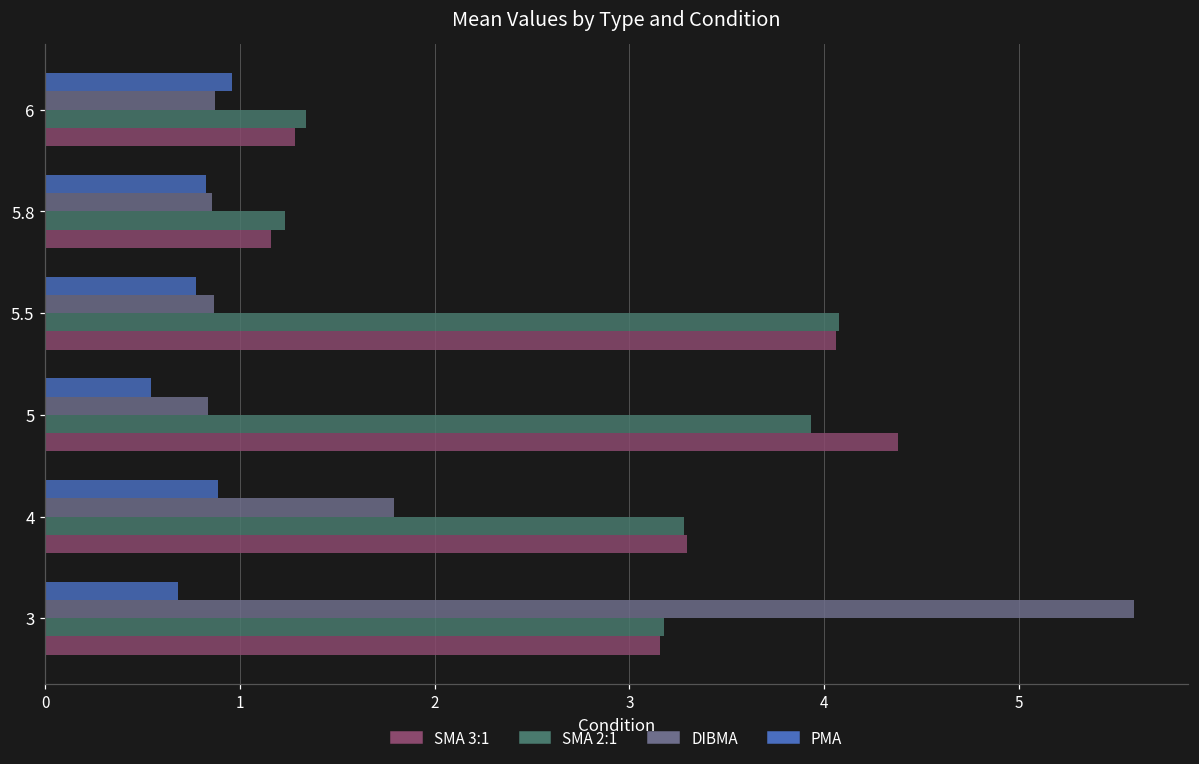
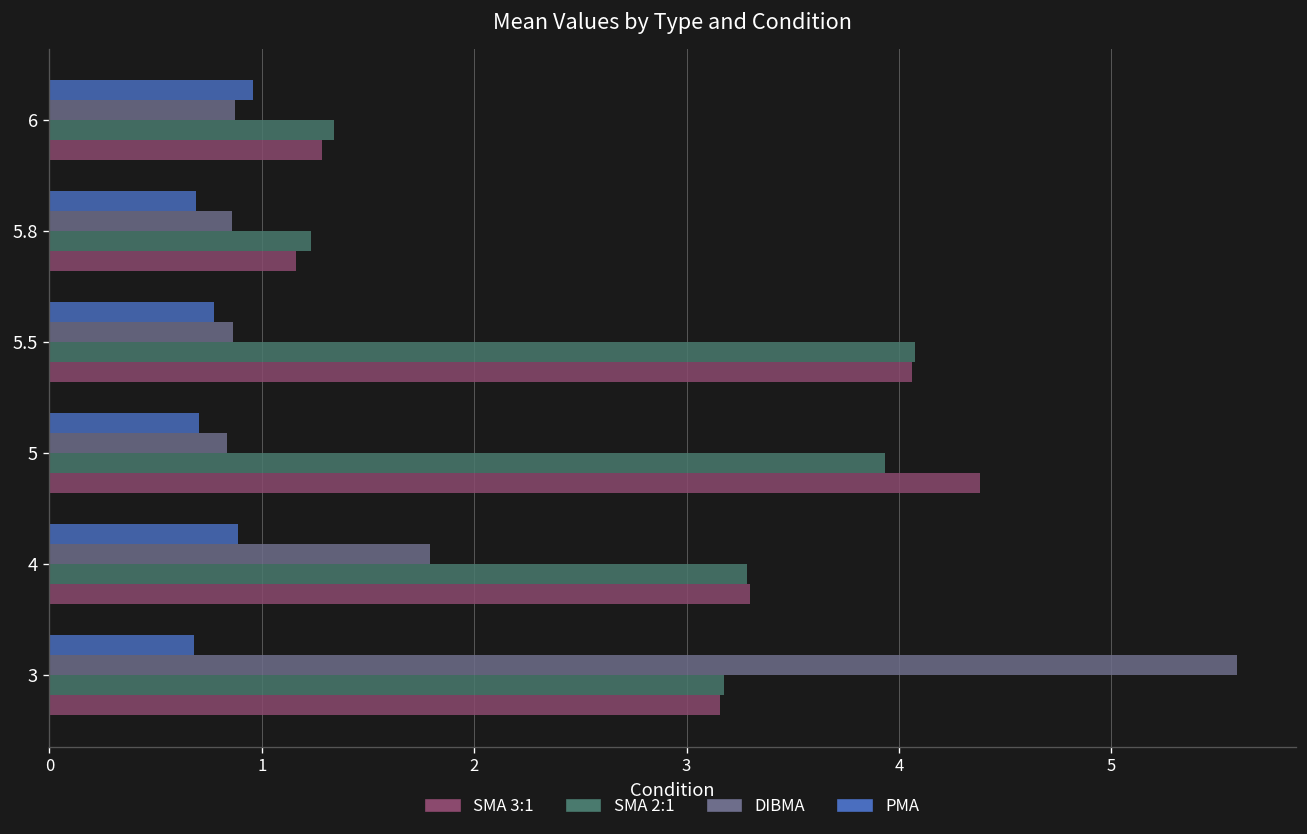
PMA, 5.8: 0.82 -> 0.69
PMA, 5: 0.55 -> 0.71
